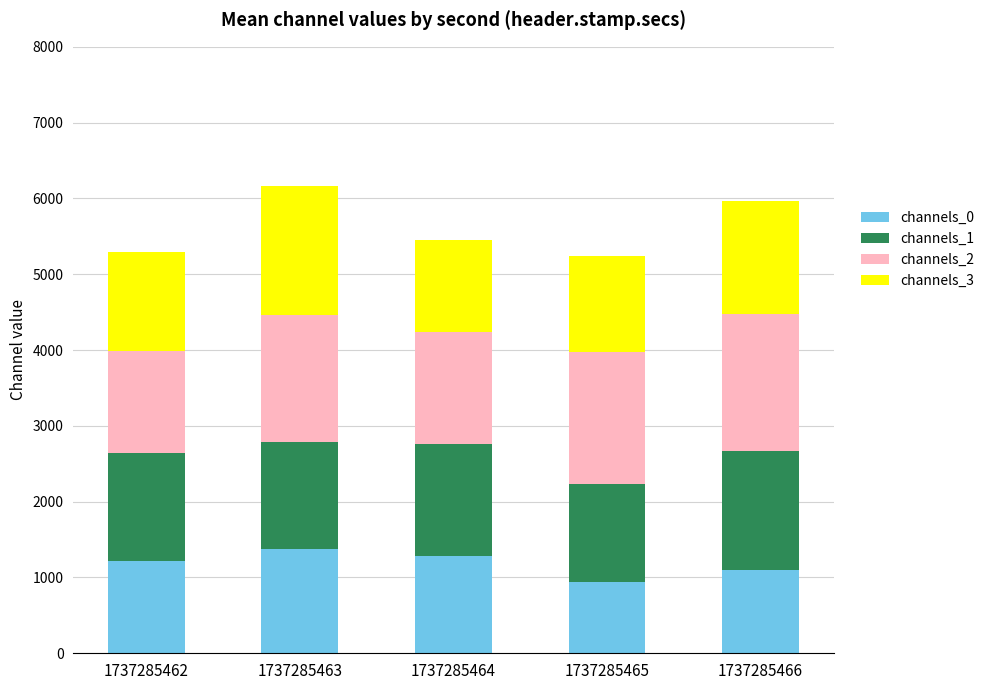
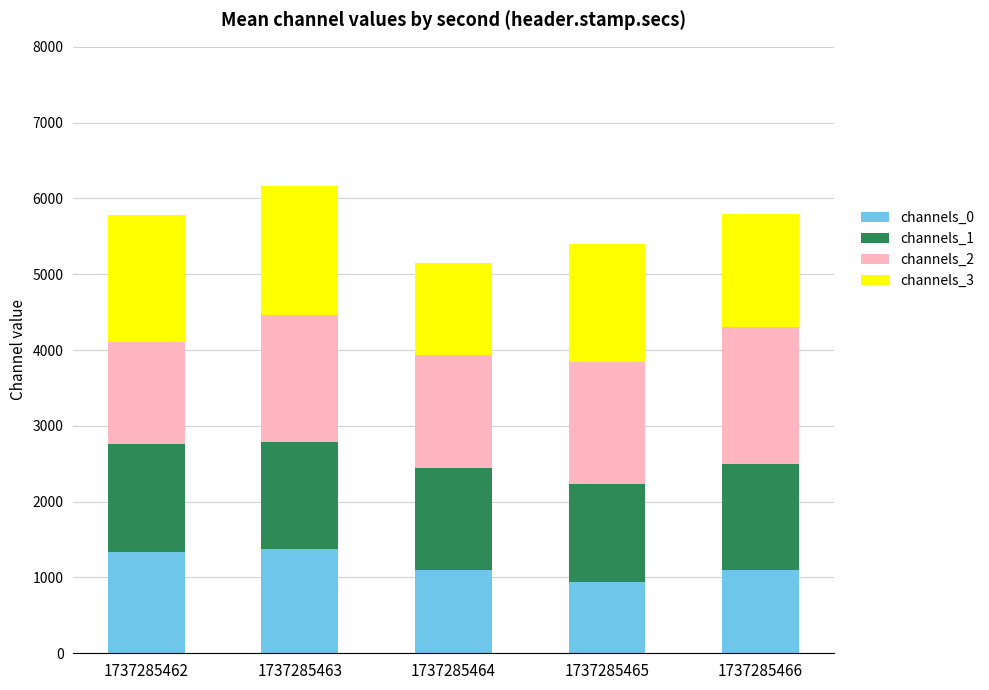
channels_0, 1737285462: 1200 -> 1300
channels_3, 1737285462: 1300 -> 1700
channels_0, 1737285464: 1300 -> 1100
channels_1, 1737285464: 1500 -> 1400
channels_2, 1737285465: 1700 -> 1600
channels_3, 1737285465: 1300 -> 1600
channels_1, 1737285466: 1600 -> 1400
